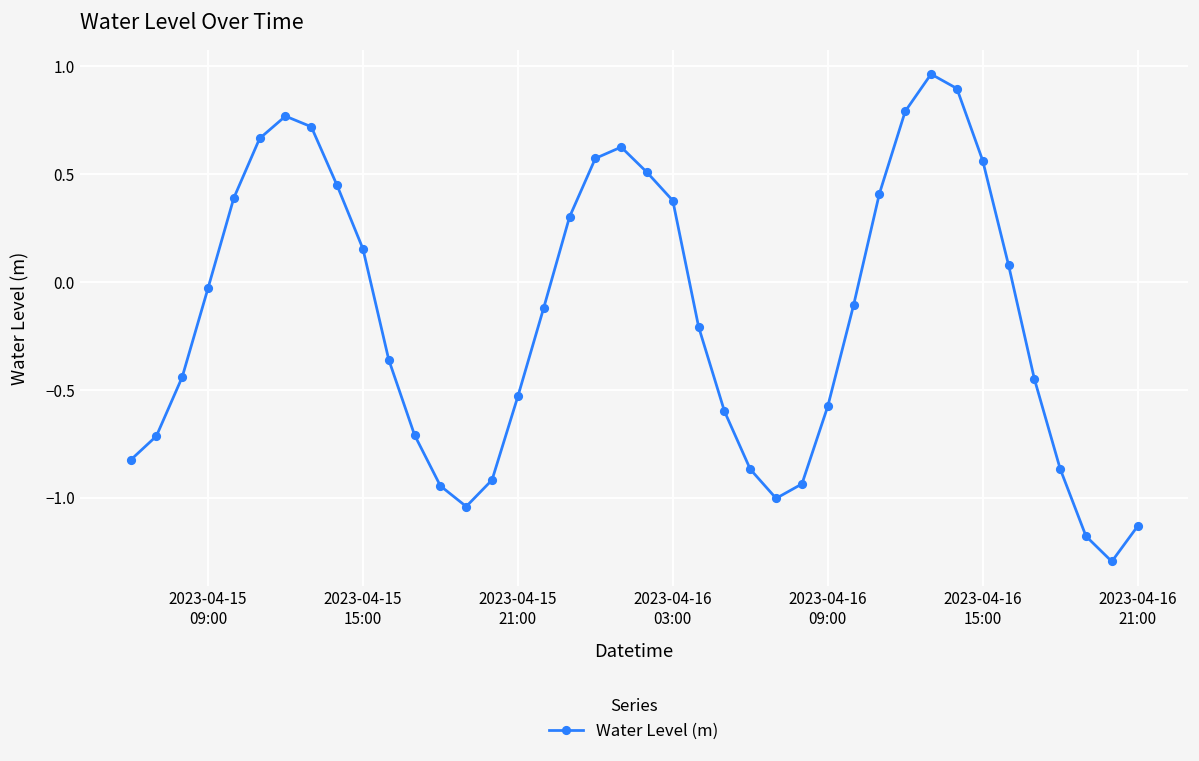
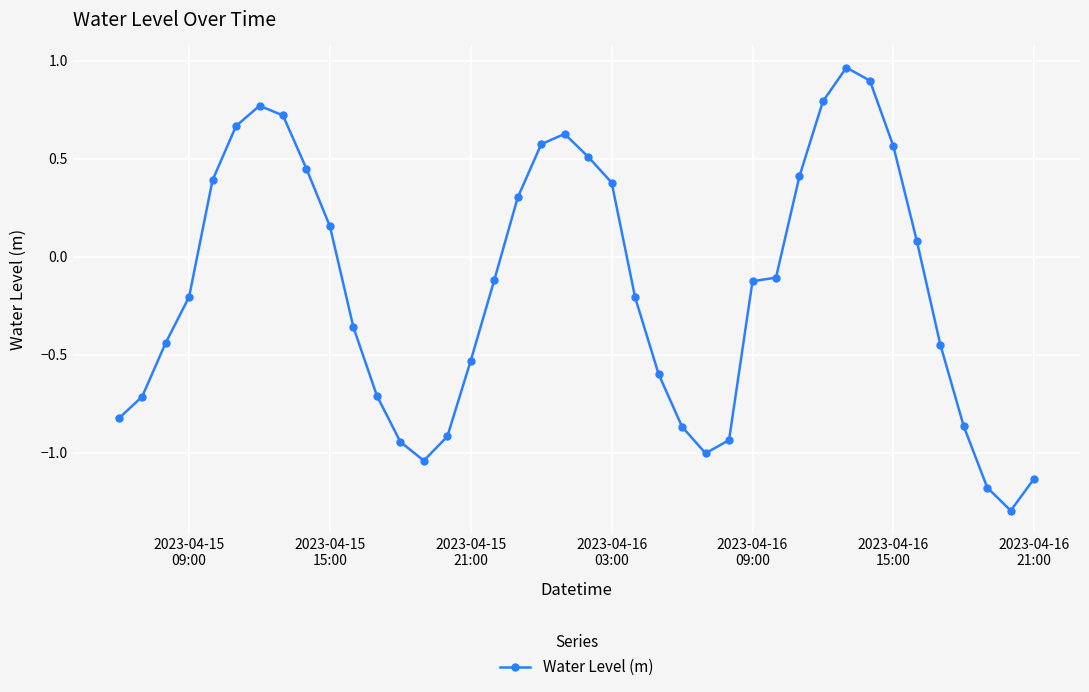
2023-04-15 09:00: -0.03 -> -0.21
2023-04-16 09:00: -0.58 -> -0.13
